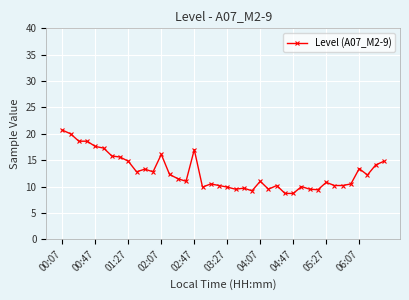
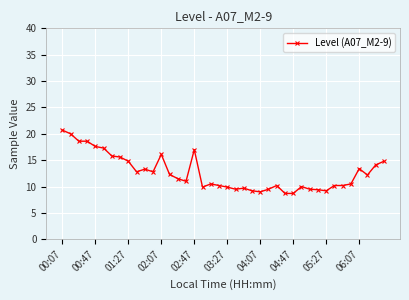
04:07: 11 -> 9
05:27: 11 -> 9
